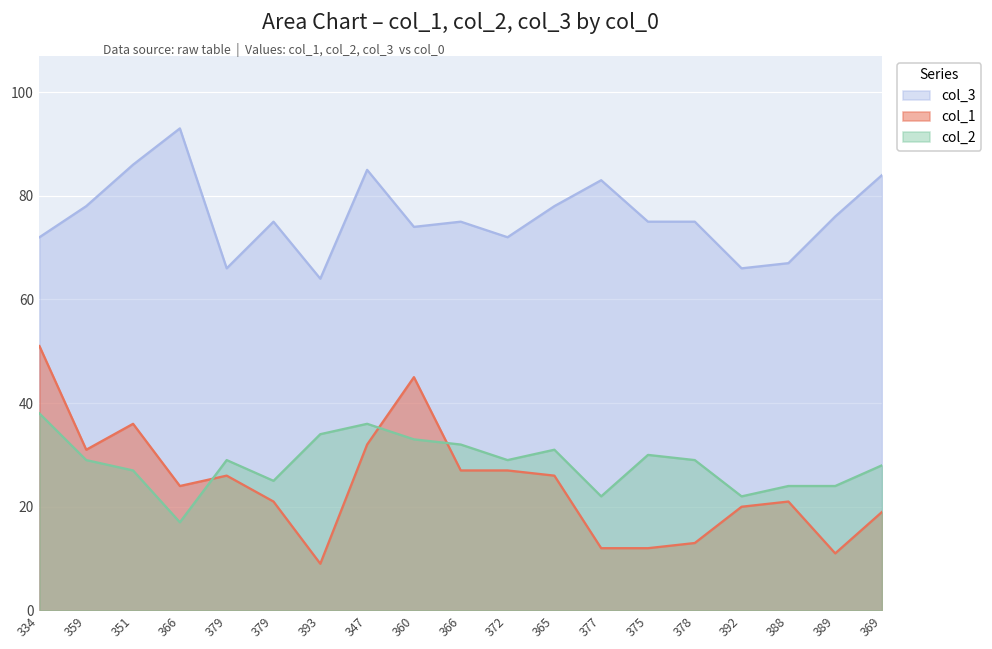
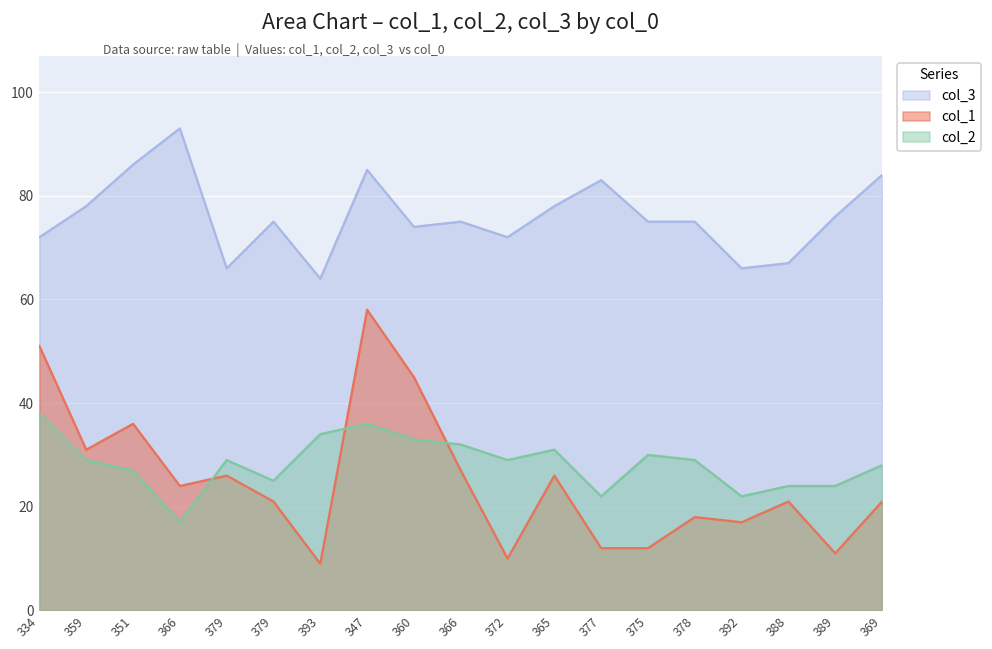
col_1, 347: 32 -> 58
col_1, 372: 27 -> 10
col_1, 378: 13 -> 18
col_1, 392: 20 -> 17
col_1, 369: 19 -> 21
